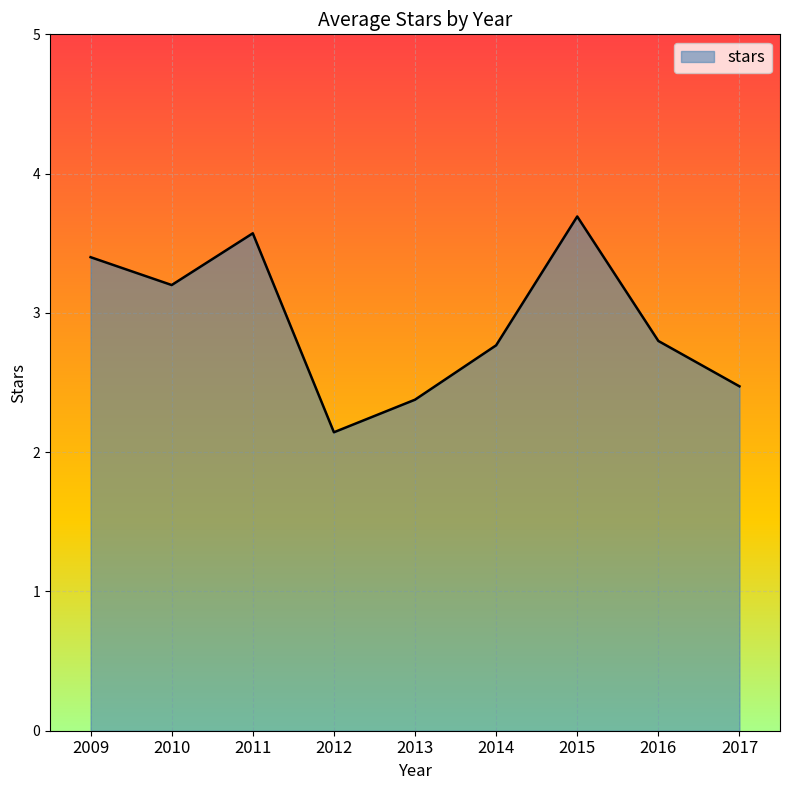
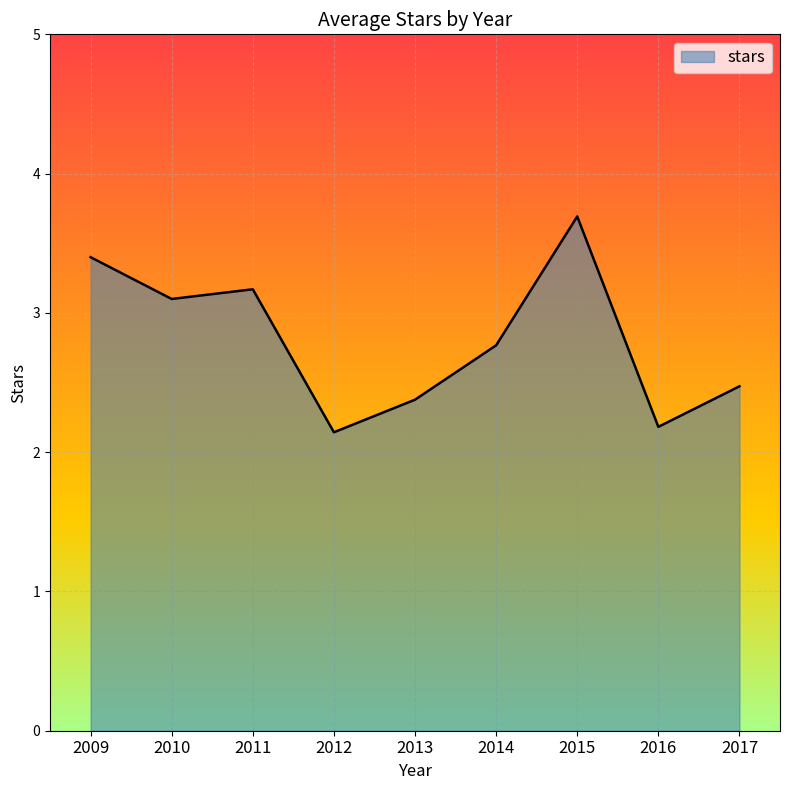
2010: 3.2 -> 3.1
2011: 3.57 -> 3.17
2016: 2.80 -> 2.18
